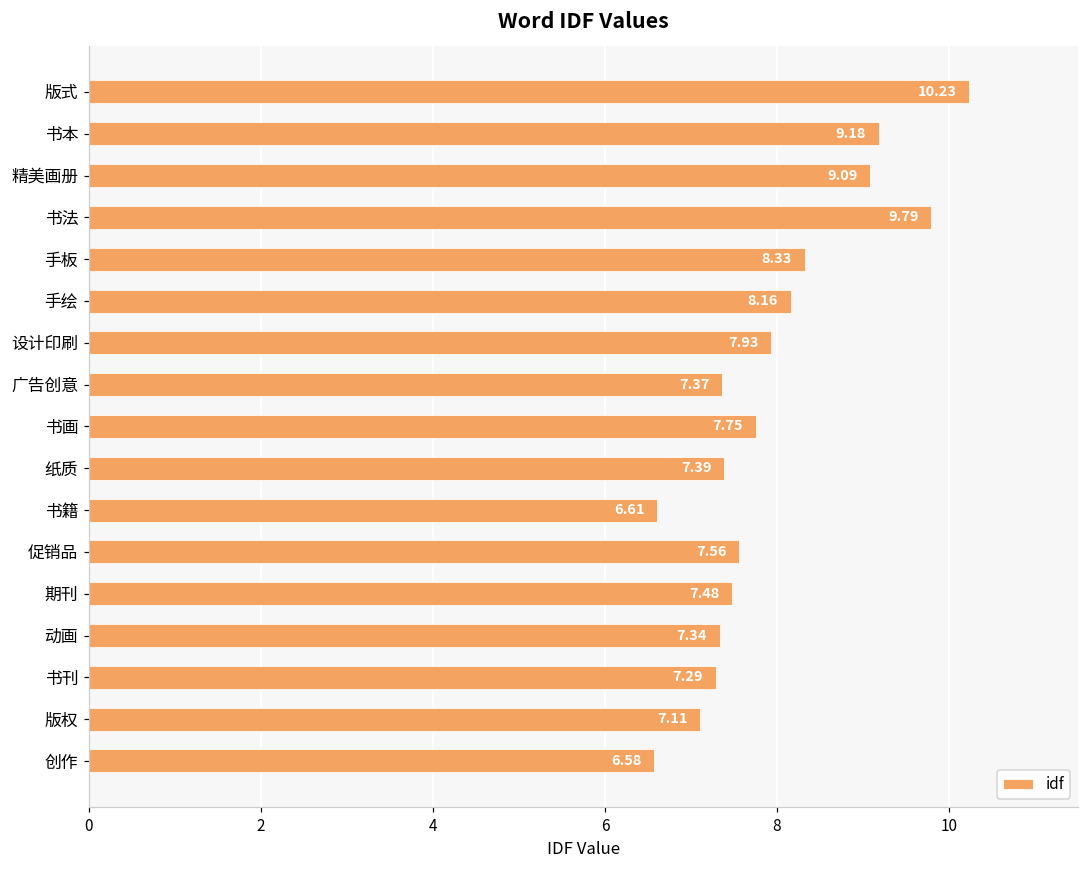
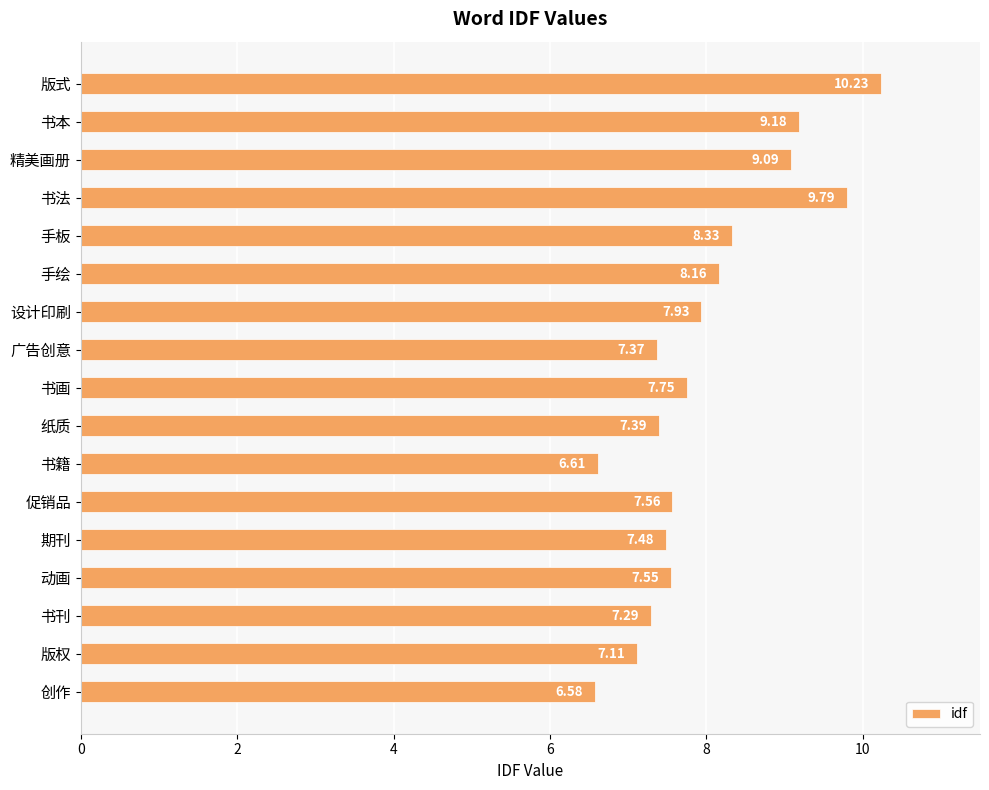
动画: 7.34 -> 7.55
